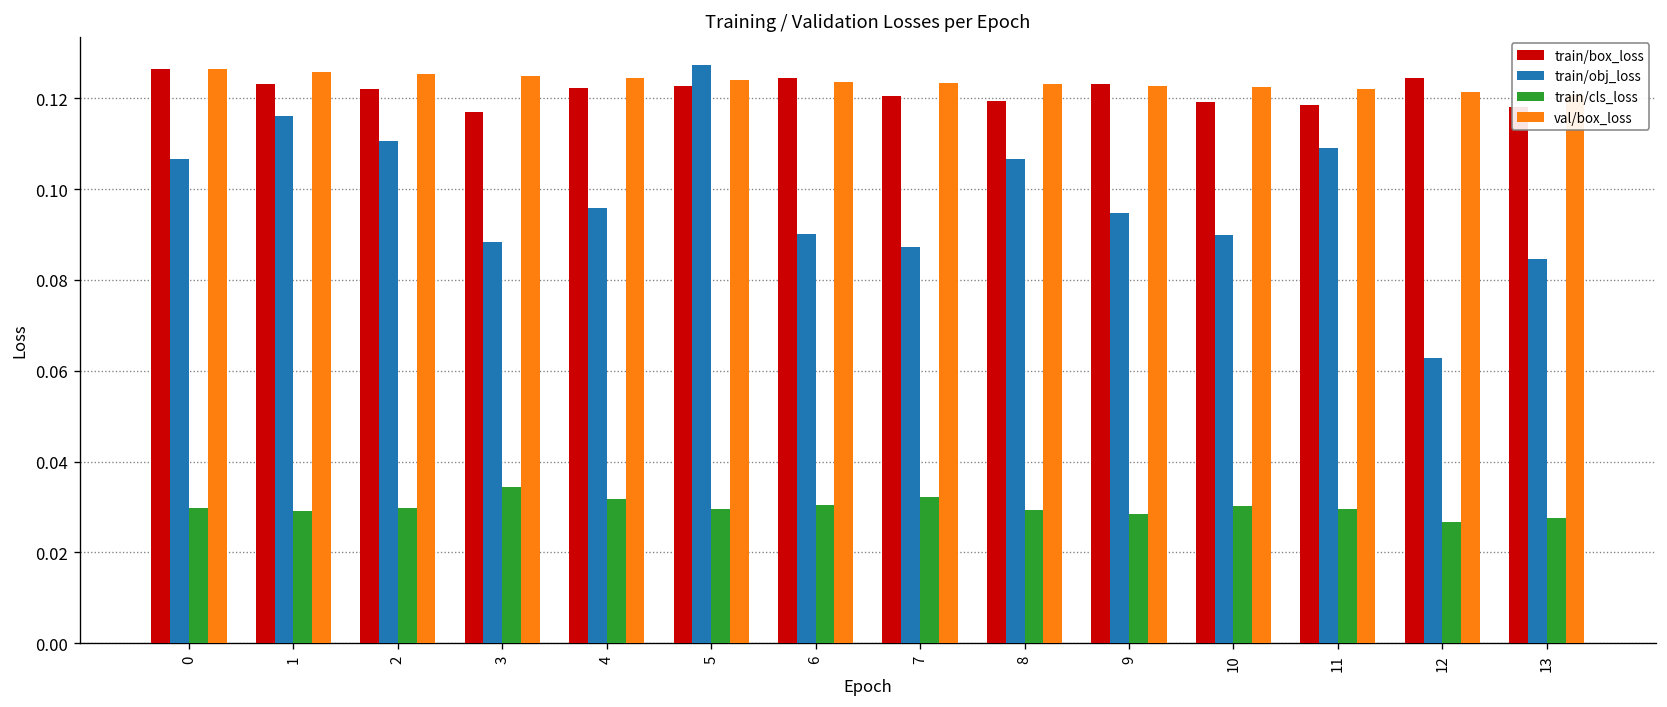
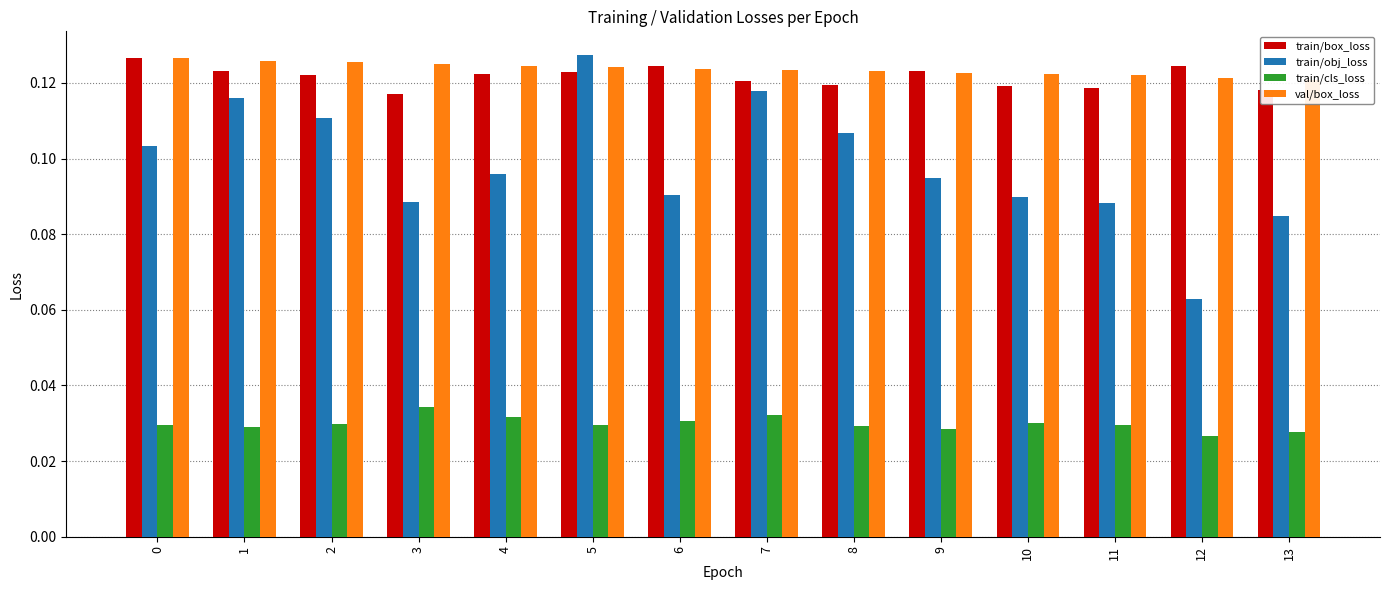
train/obj_loss, 0: 0.107 -> 0.103
train/obj_loss, 7: 0.087 -> 0.118
train/obj_loss, 11: 0.109 -> 0.088
